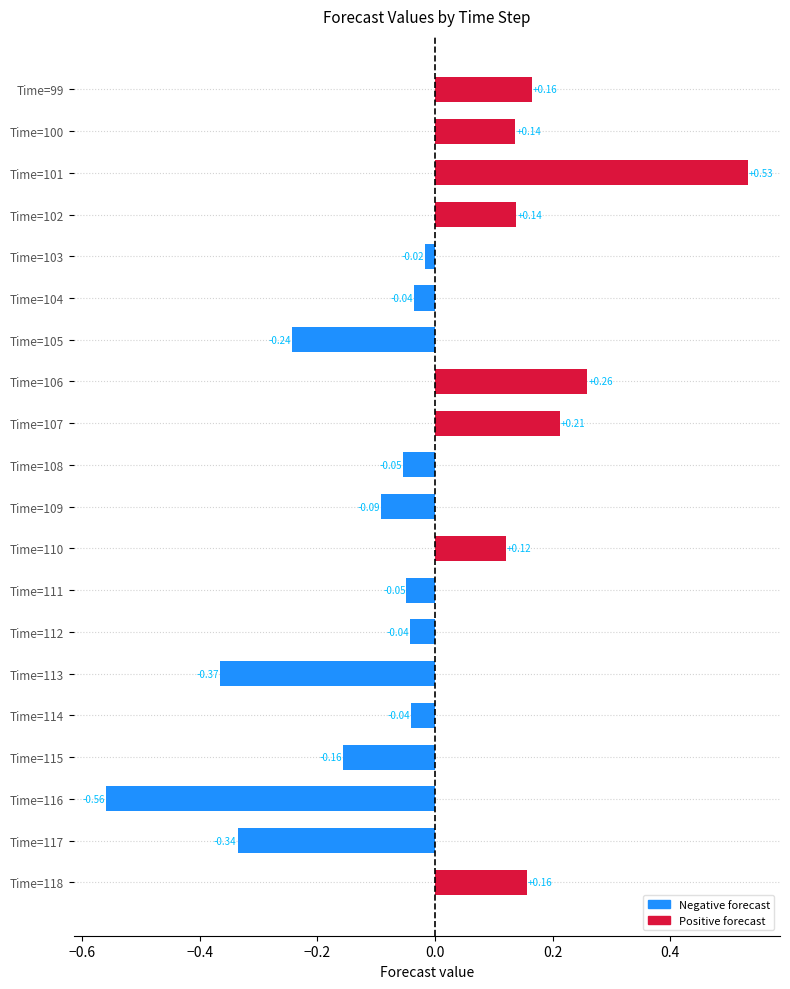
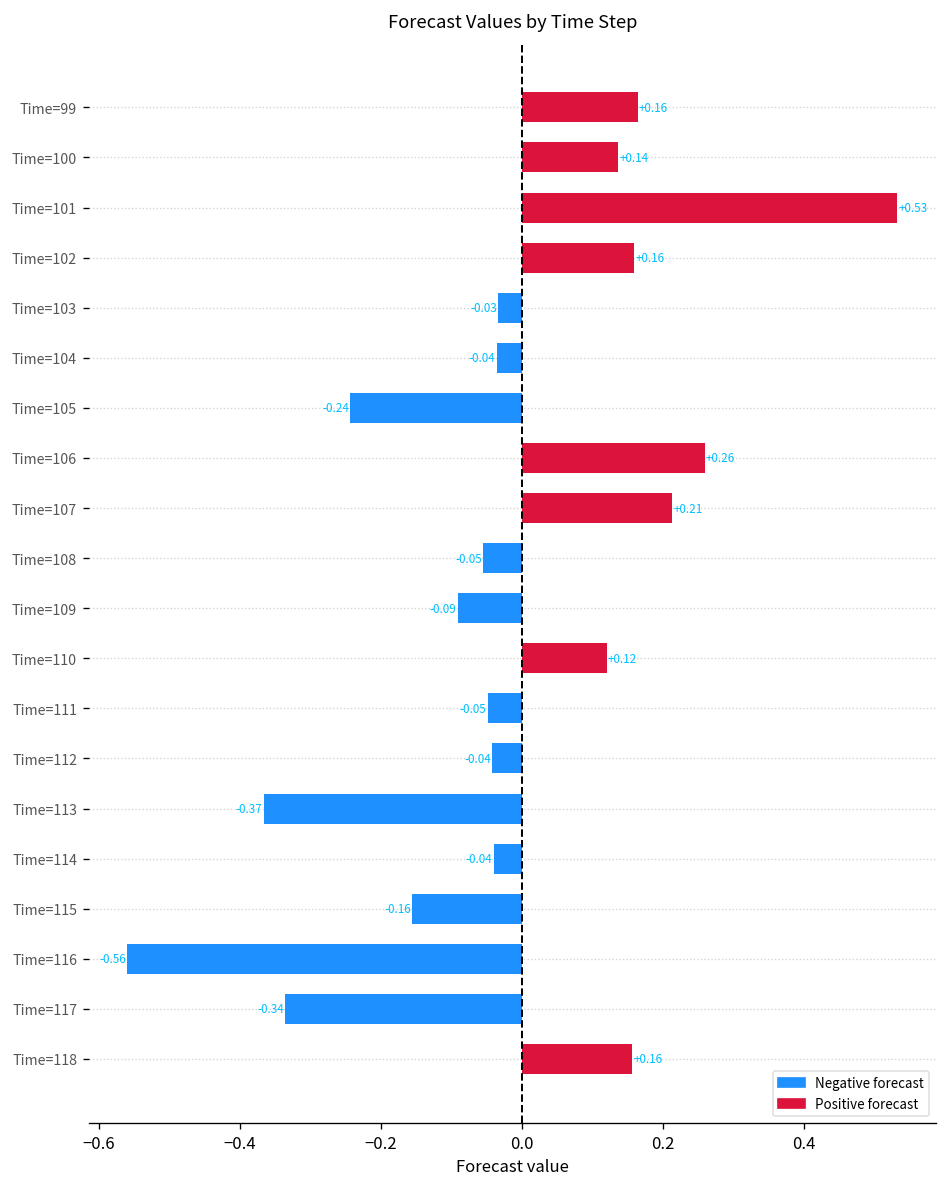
Time=102: +0.14 -> +0.16
Time=103: -0.02 -> -0.03
